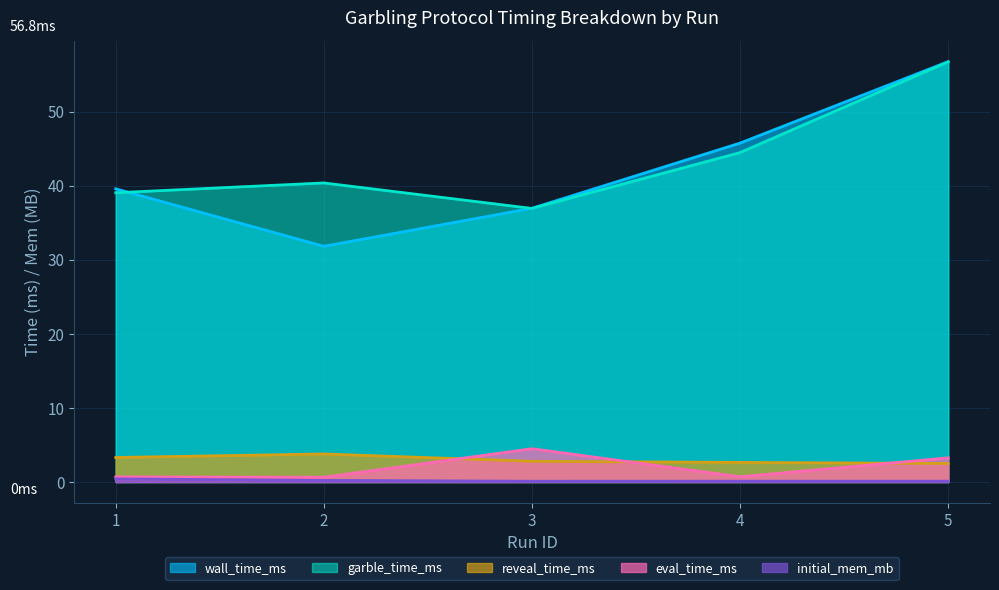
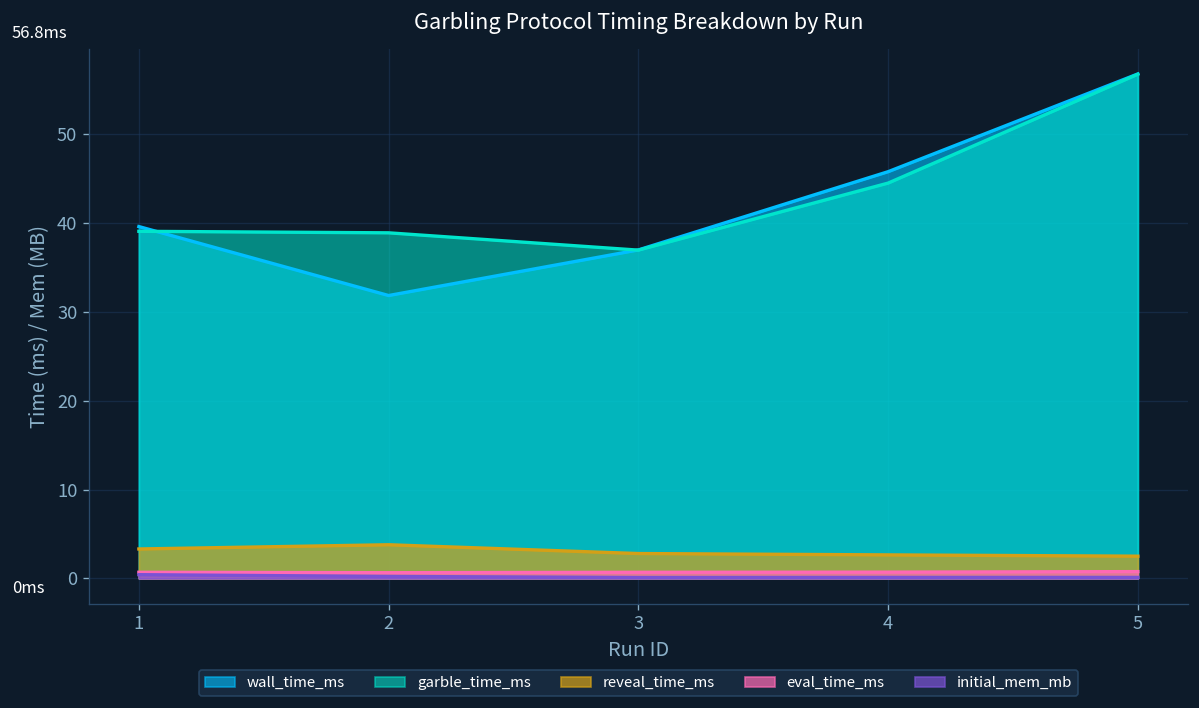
garble_time_ms, 2: 40 -> 39
eval_time_ms, 3: 4 -> 1
eval_time_ms, 5: 3 -> 1
